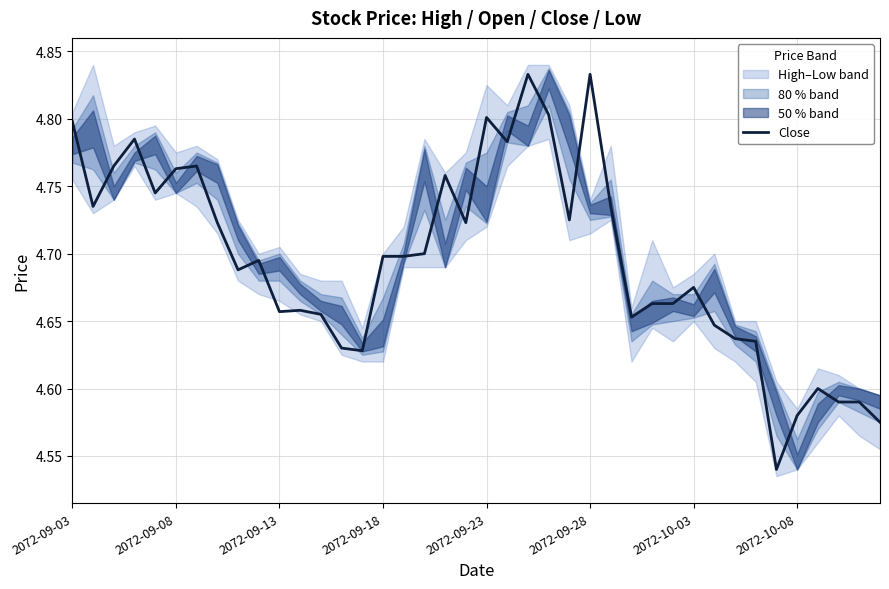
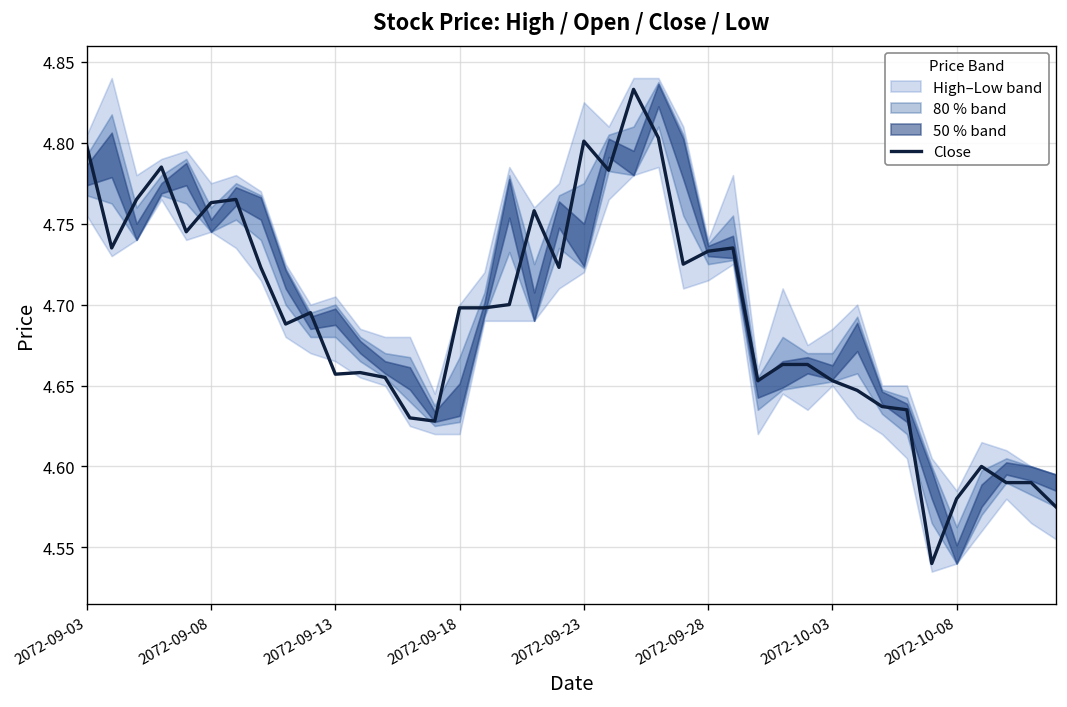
Close, 2072-09-28: 4.833 -> 4.733
Close, 2072-10-03: 4.675 -> 4.653
